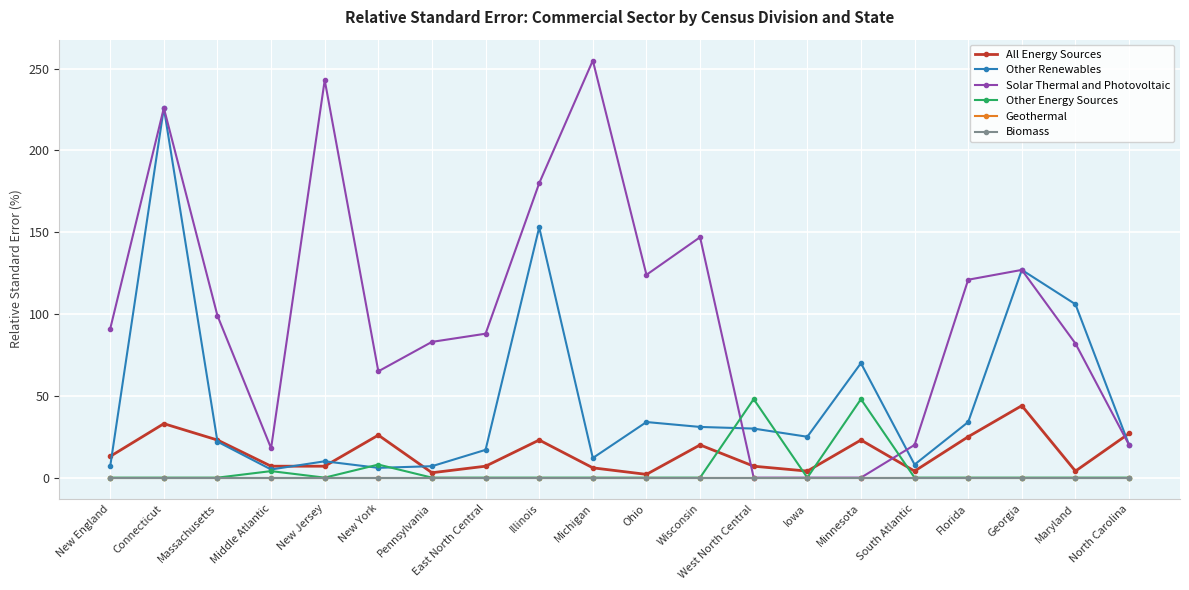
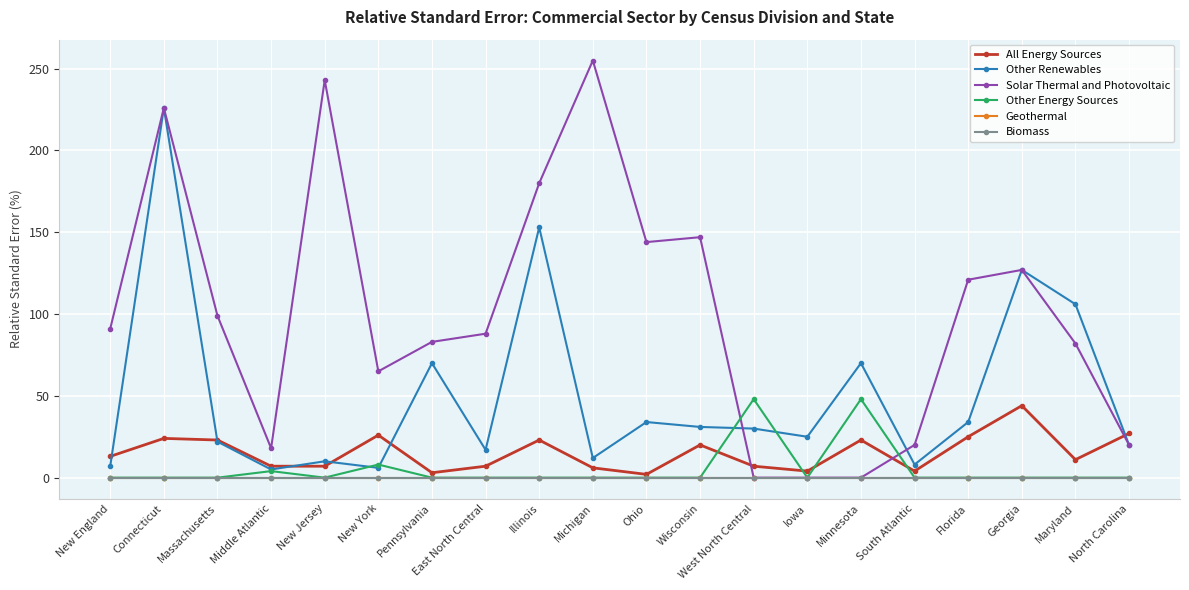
All Energy Sources, Connecticut: 33 -> 24
Other Renewables, Pennsylvania: 7 -> 70
Solar Thermal and Photovoltaic, Ohio: 124 -> 144
All Energy Sources, Maryland: 4 -> 11
